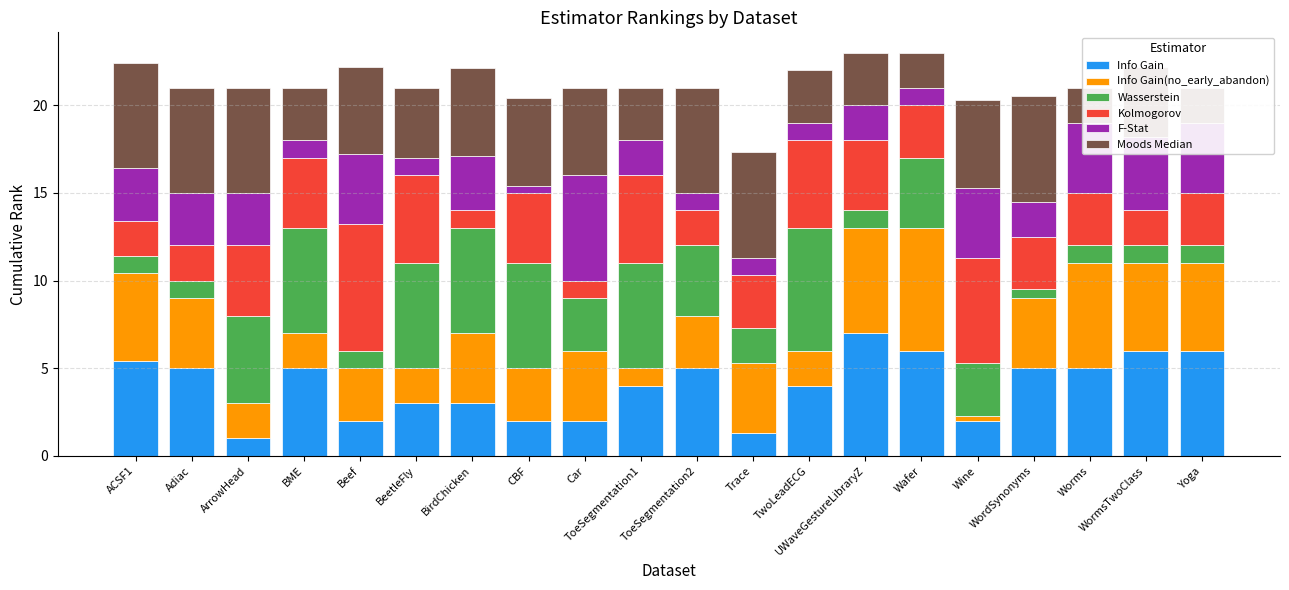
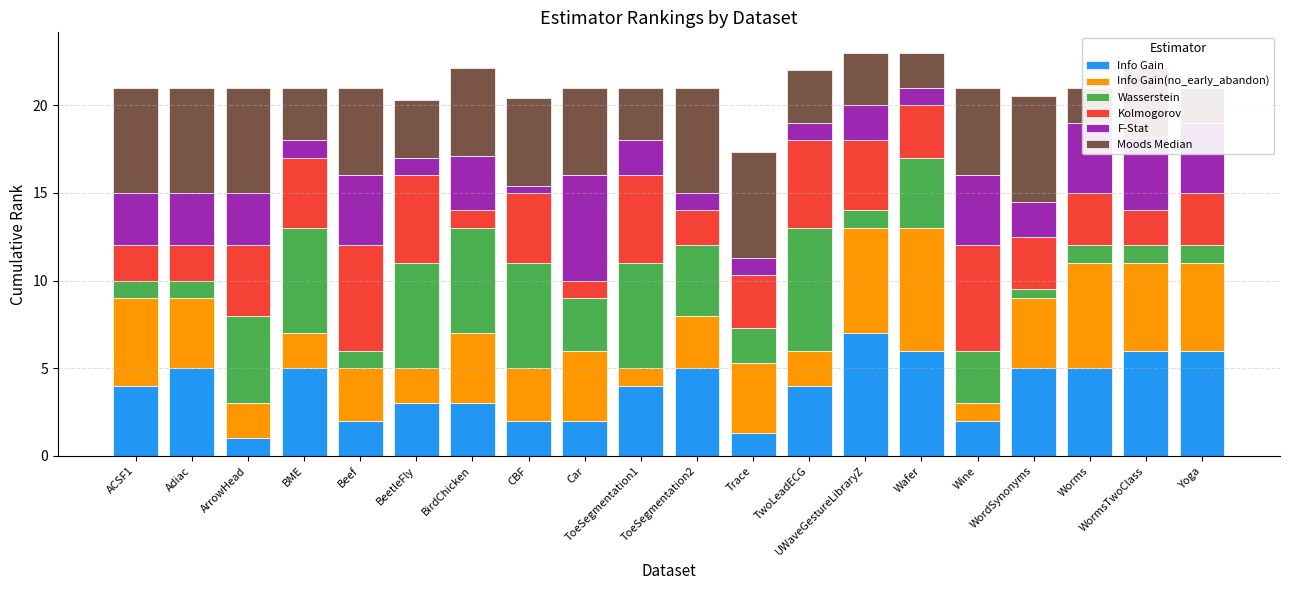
Info Gain, ACSF1: 5.4 -> 4.0
Kolmogorov, Beef: 7.2 -> 6.0
Moods Median, BeetleFly: 4.0 -> 3.3
Info Gain(no_early_abandon), Wine: 0.3 -> 1.0
